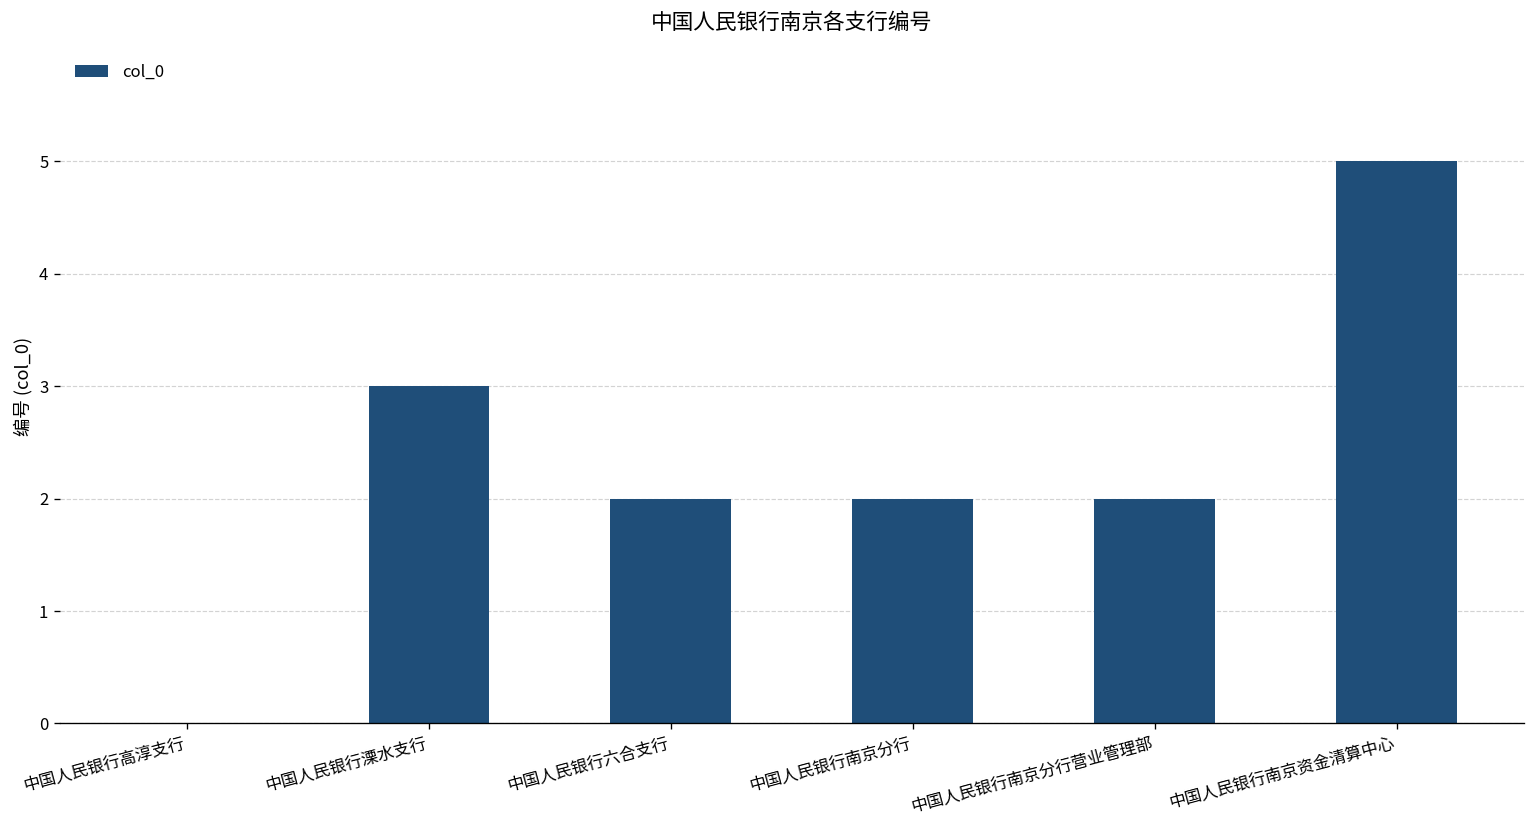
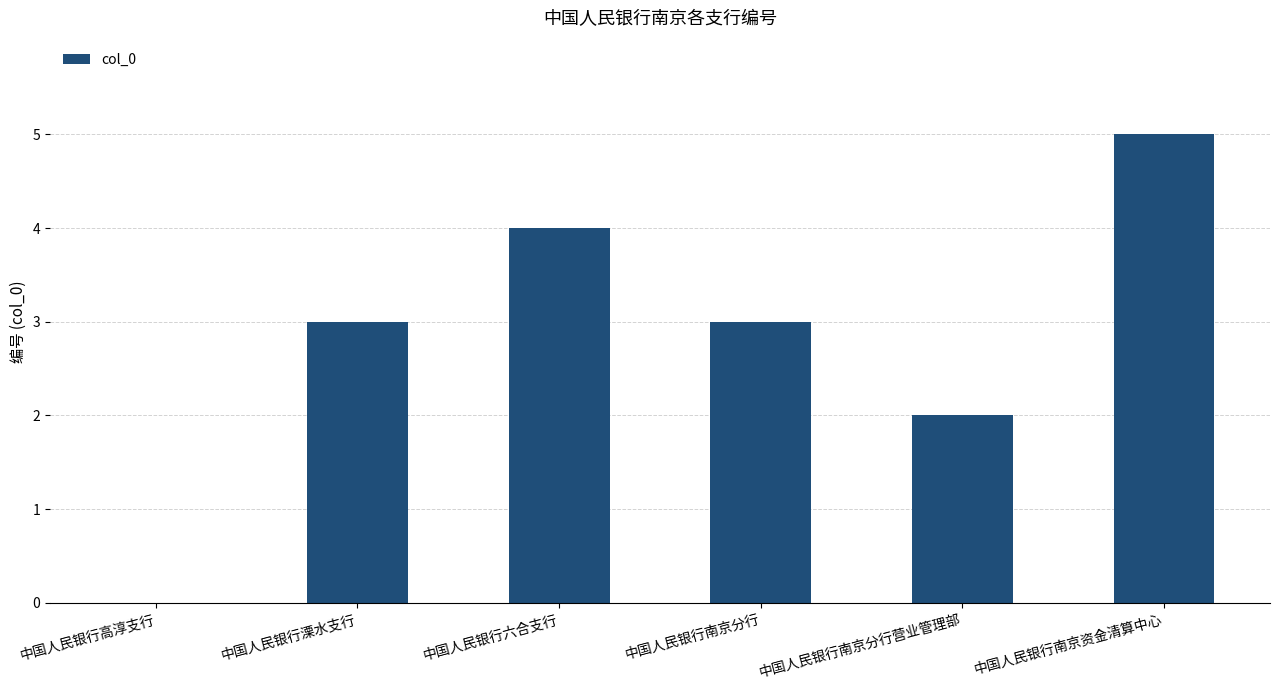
中国人民银行六合支行: 2 -> 4
中国人民银行南京分行: 2 -> 3
